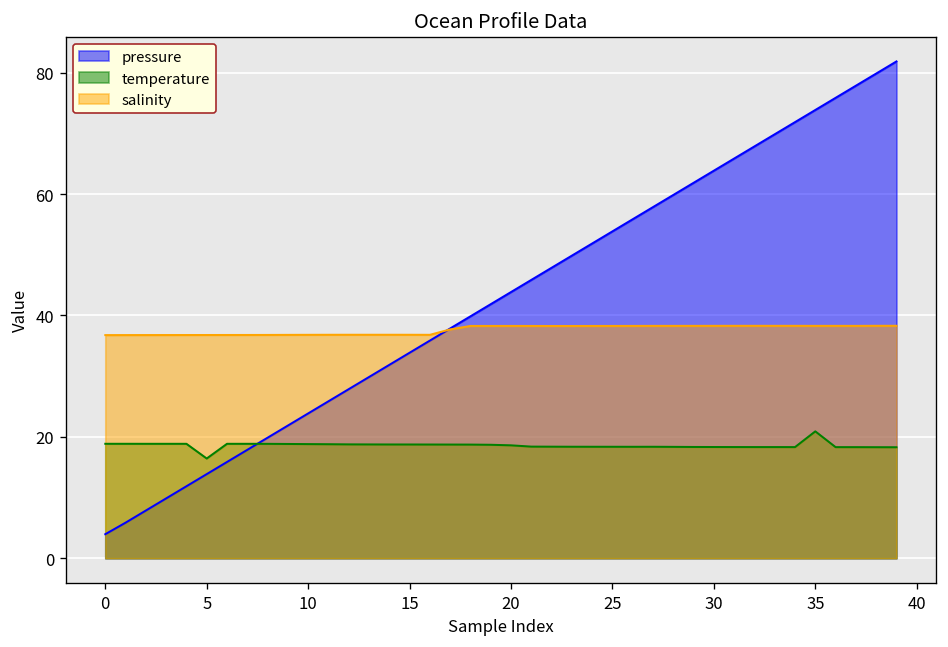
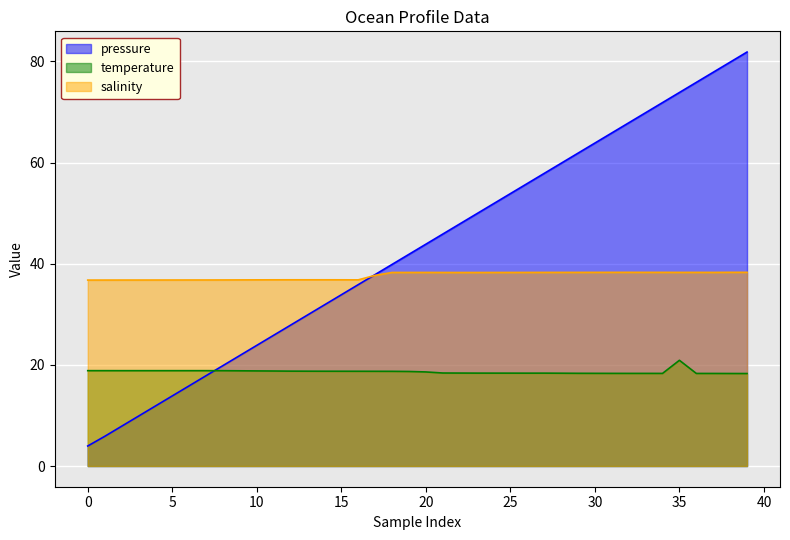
temperature, 5: 16 -> 19
